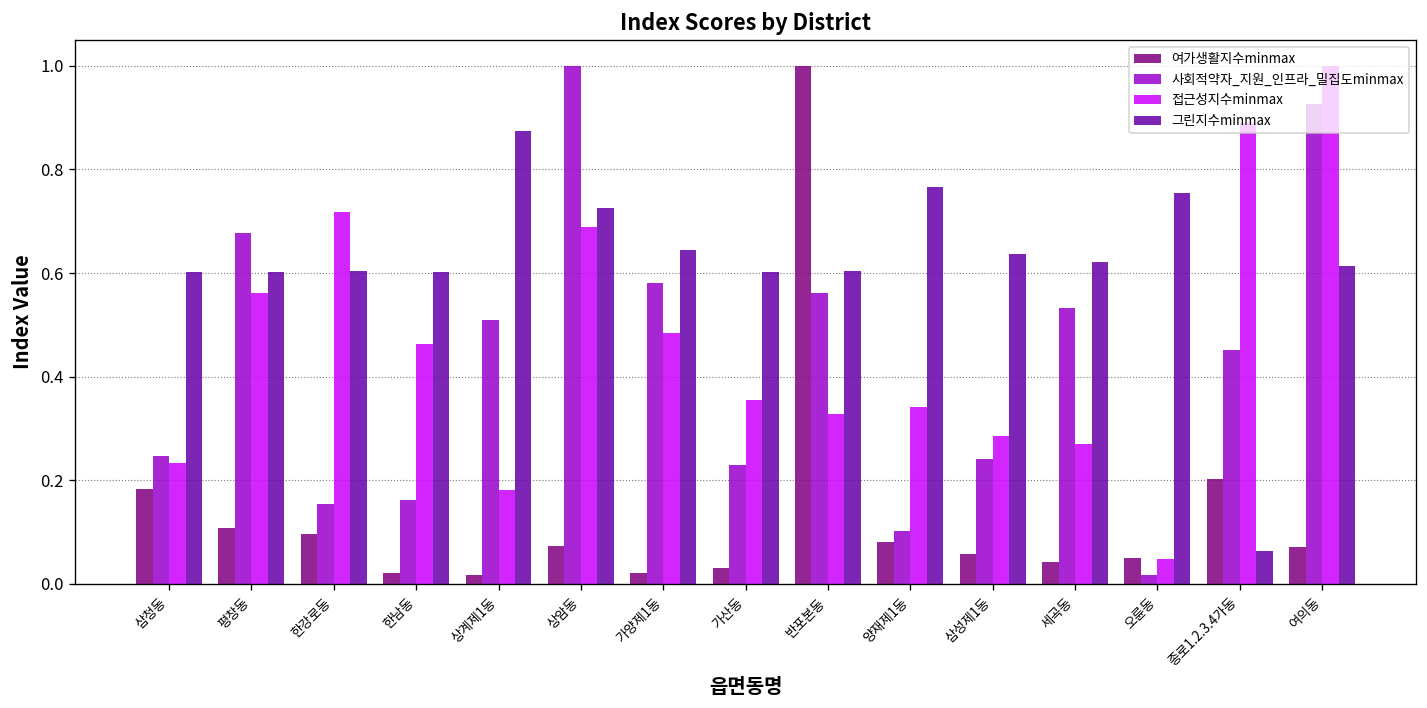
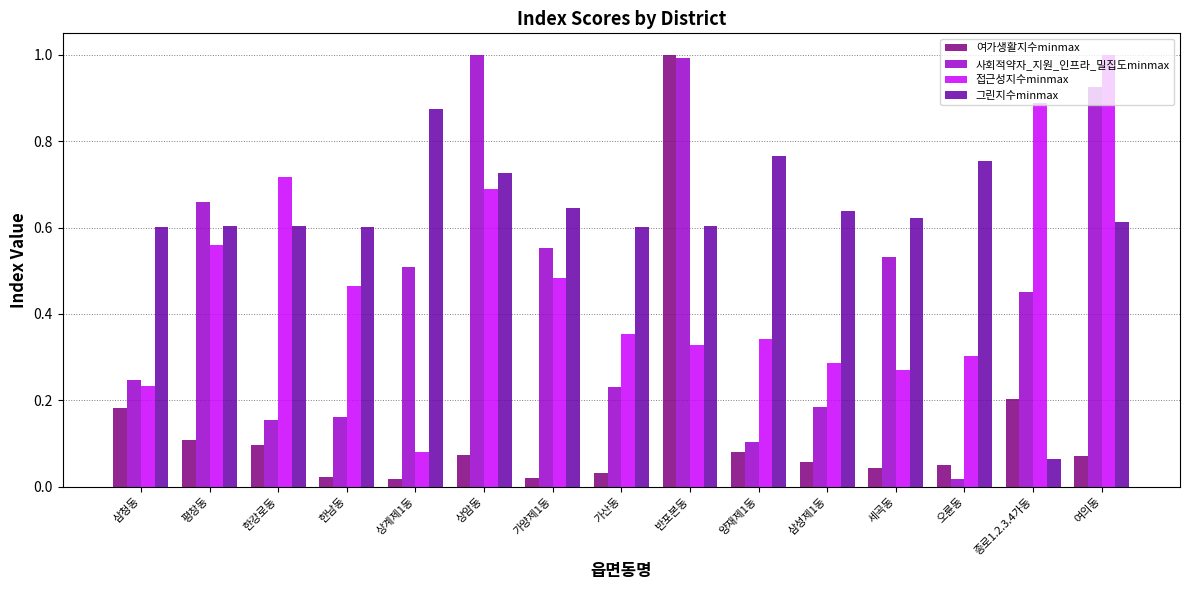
사회적약자_지원_인프라_밀집도minmax, 평창동: 0.68 -> 0.66
접근성지수minmax, 상계제1동: 0.18 -> 0.08
사회적약자_지원_인프라_밀집도minmax, 가양제1동: 0.58 -> 0.55
사회적약자_지원_인프라_밀집도minmax, 반포본동: 0.56 -> 0.99
사회적약자_지원_인프라_밀집도minmax, 삼성제1동: 0.24 -> 0.18
접근성지수minmax, 오륜동: 0.05 -> 0.30
